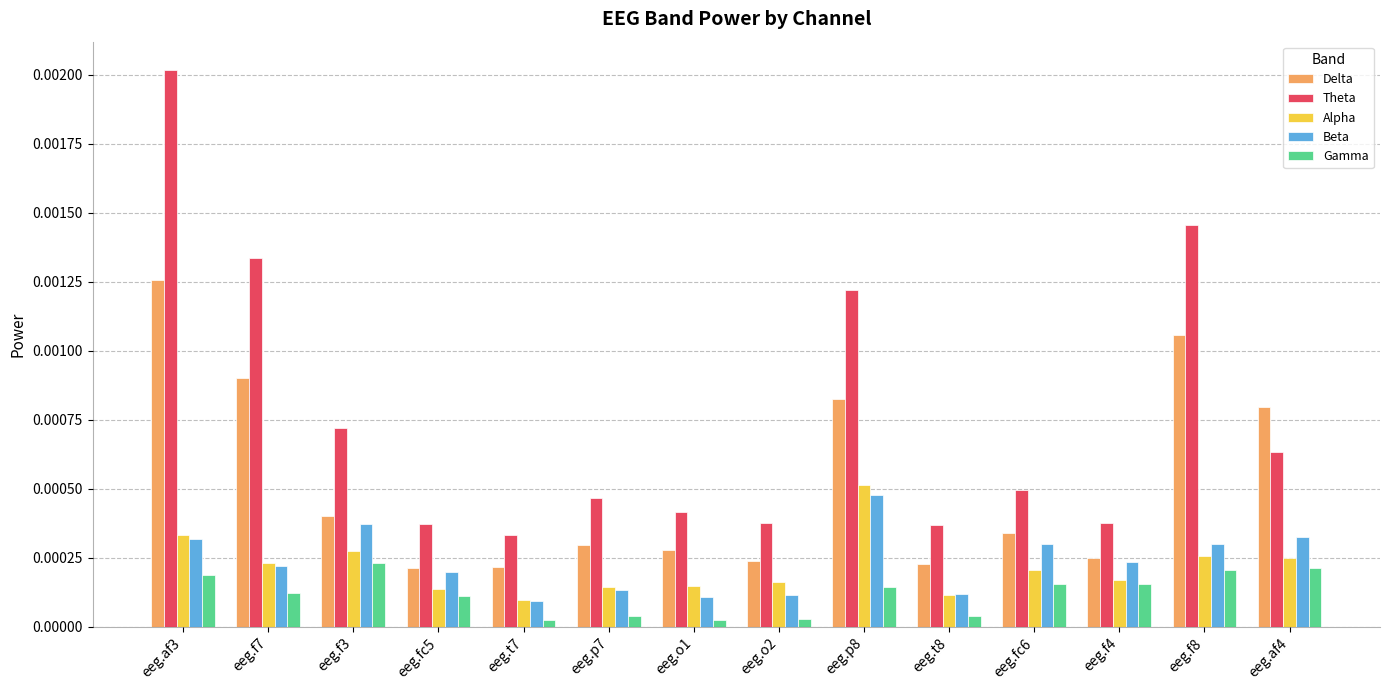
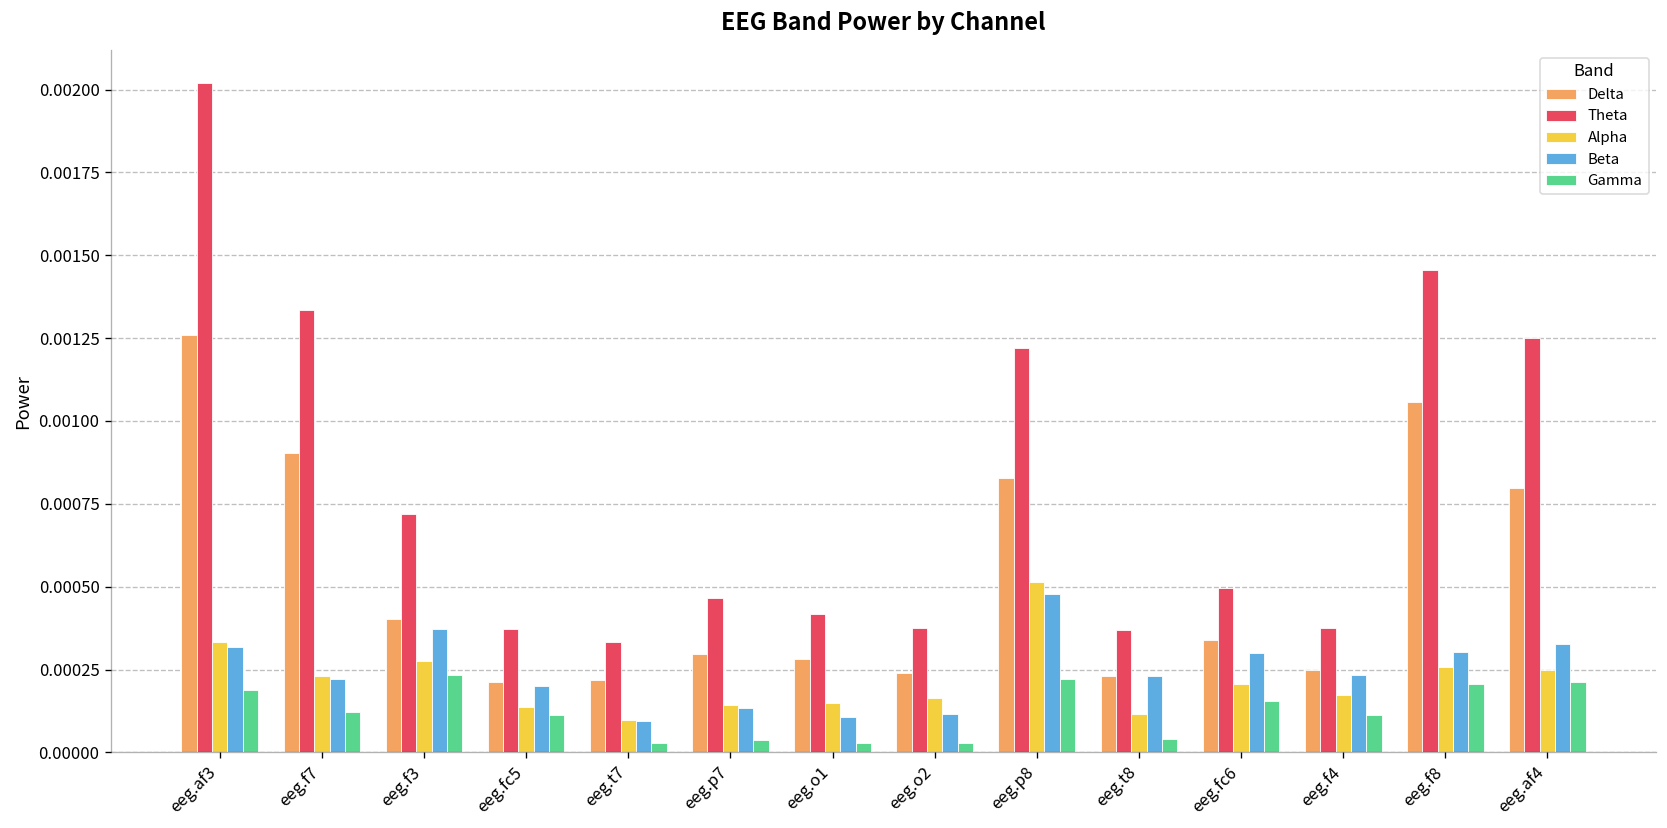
Gamma, eeg.p8: 0.00014 -> 0.00022
Beta, eeg.t8: 0.00012 -> 0.00023
Gamma, eeg.f4: 0.00016 -> 0.00011
Theta, eeg.af4: 0.00063 -> 0.00125
